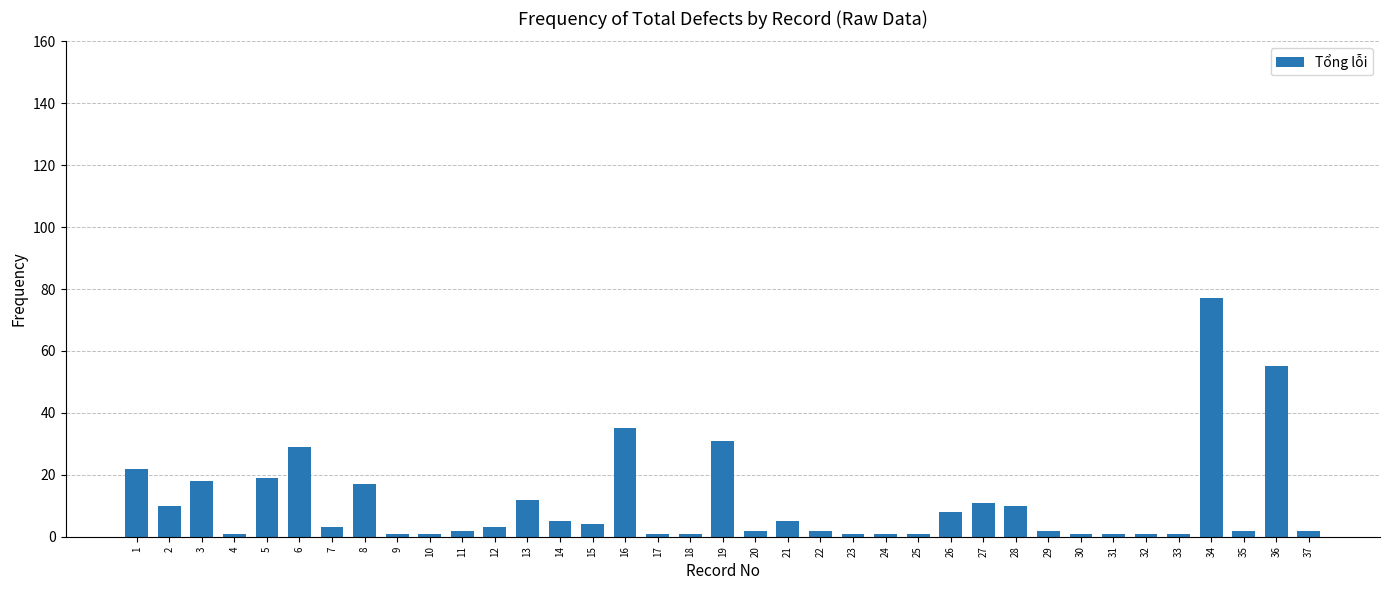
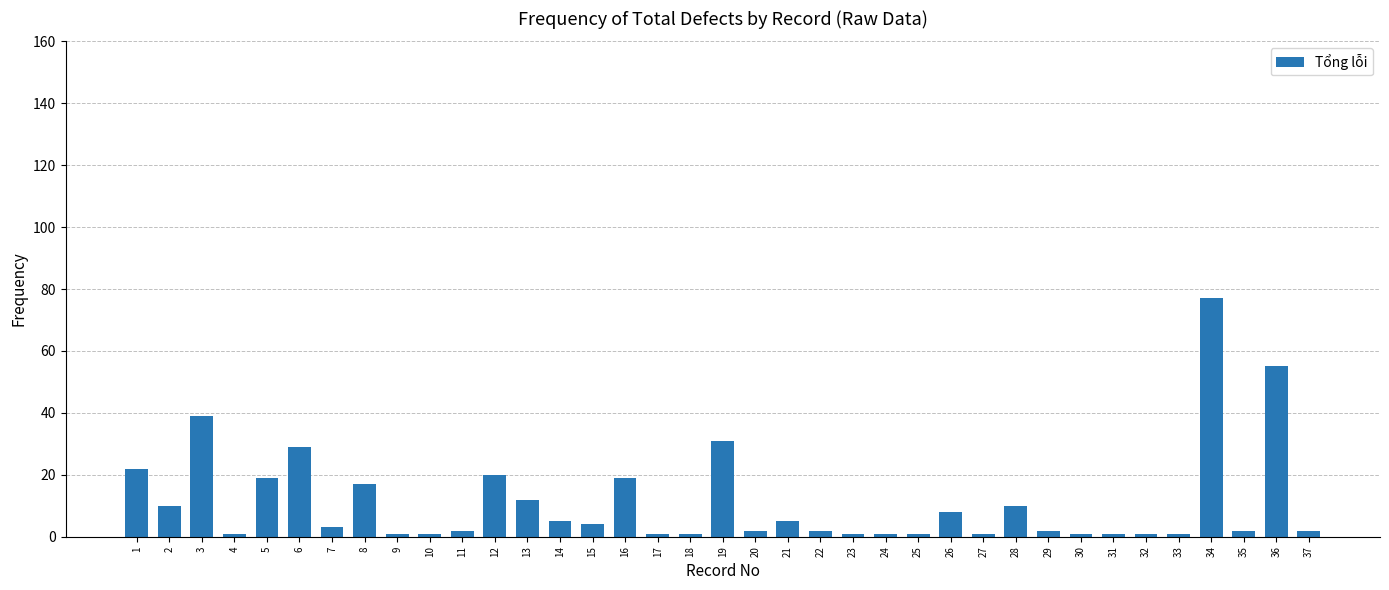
3: 18 -> 39
12: 3 -> 20
16: 35 -> 19
27: 11 -> 1
